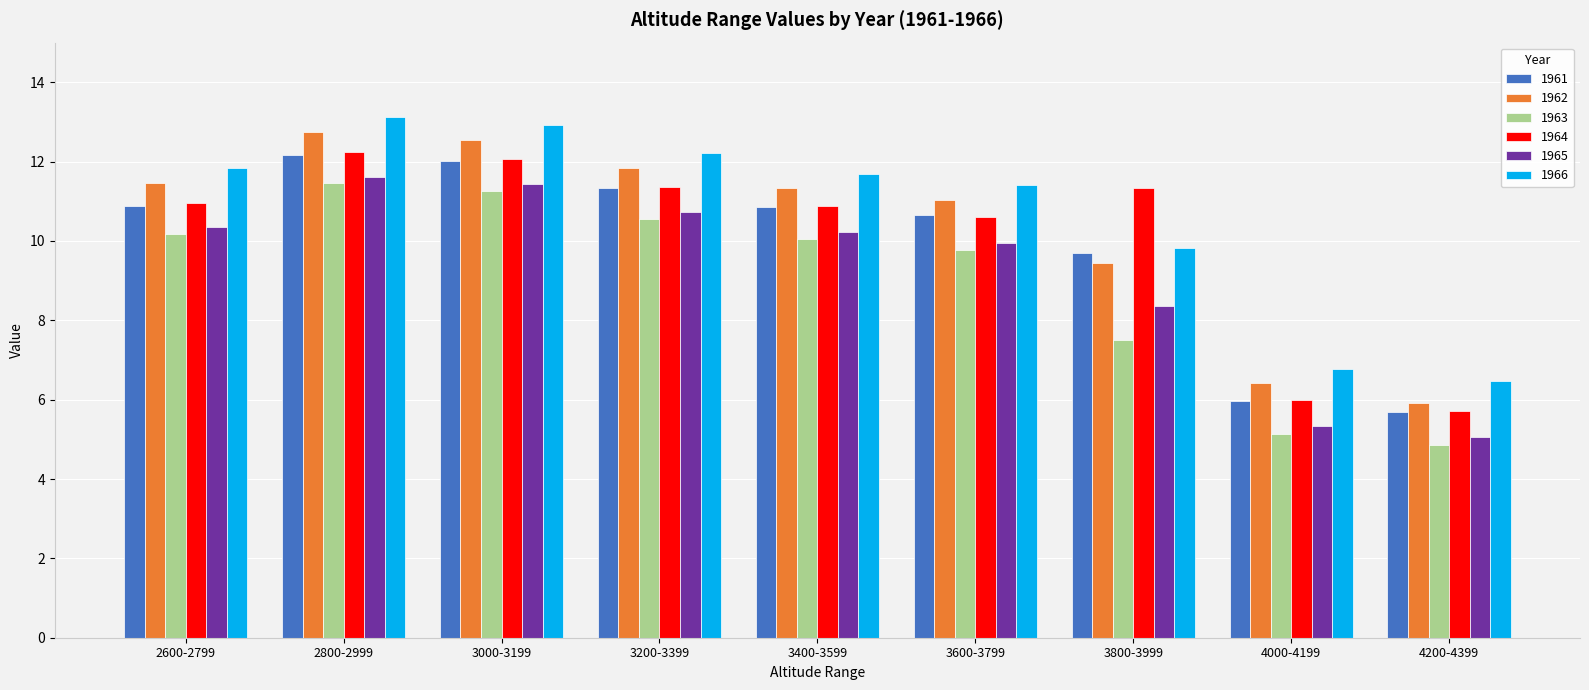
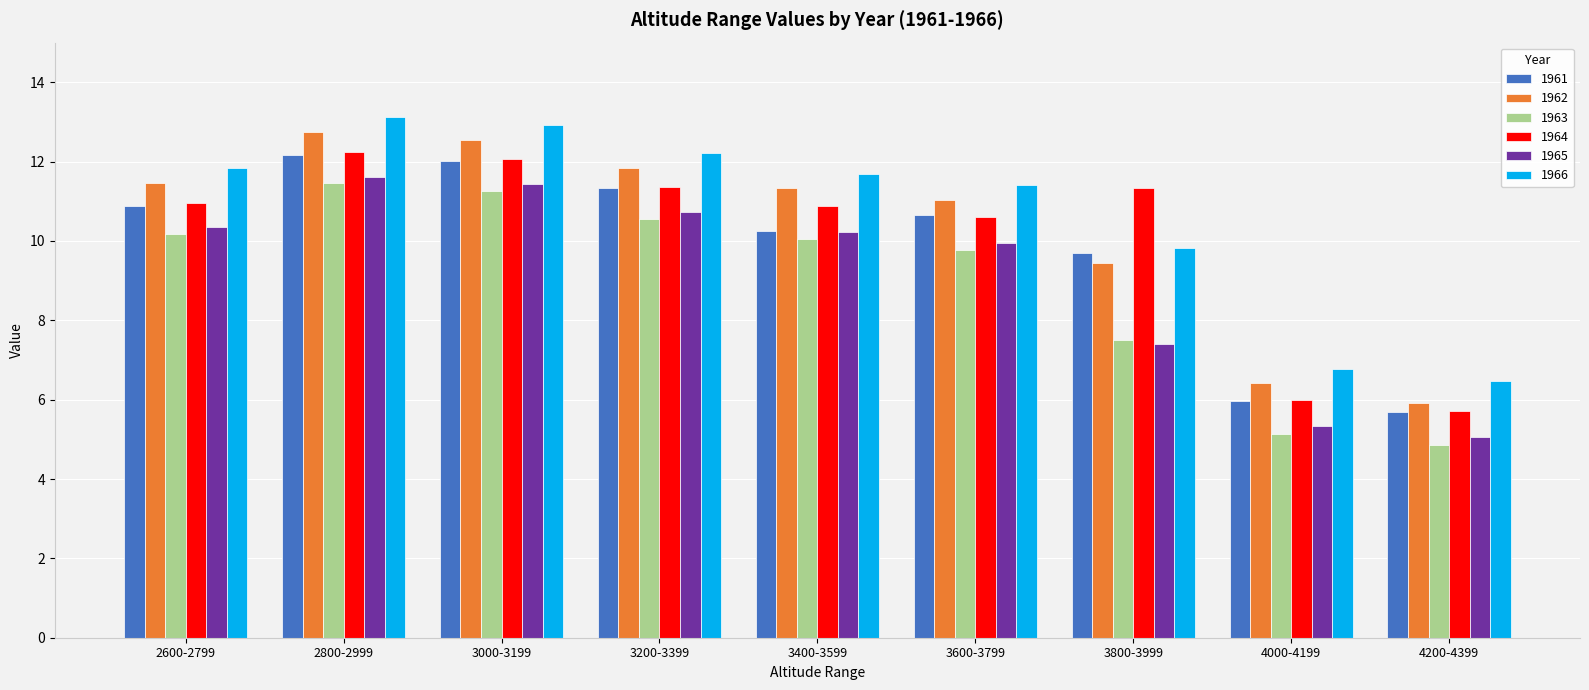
1961, 3400-3599: 10.8 -> 10.3
1965, 3800-3999: 8.4 -> 7.4
